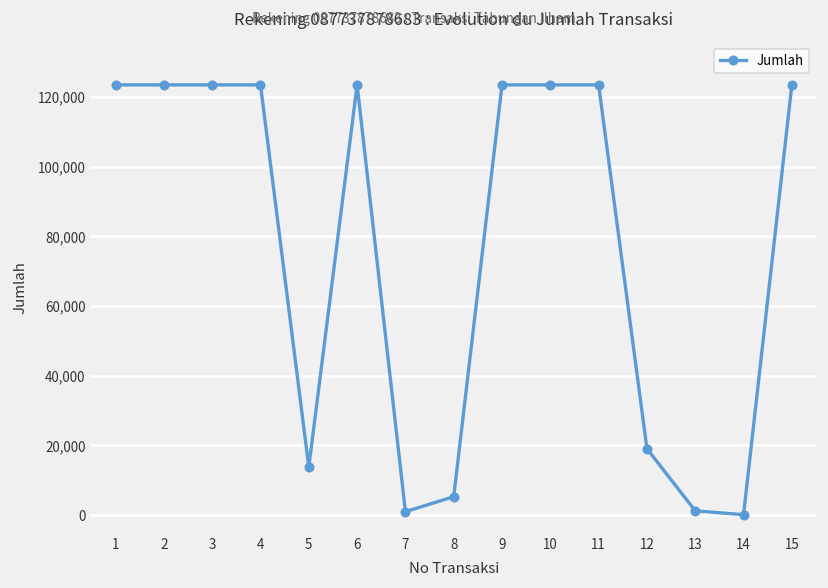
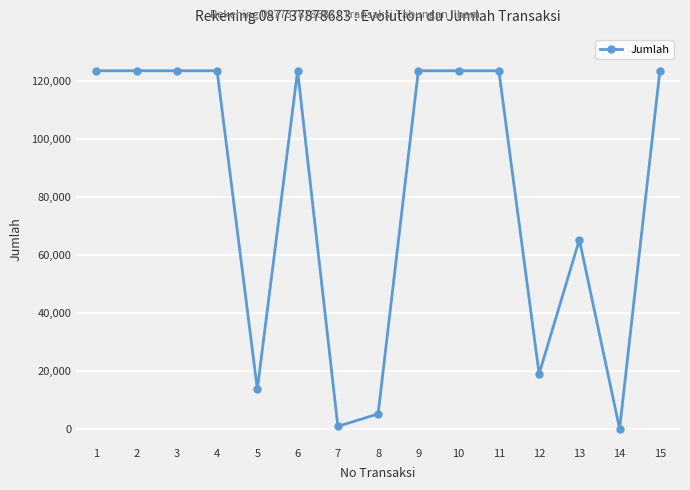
13: 1,000 -> 65,000
